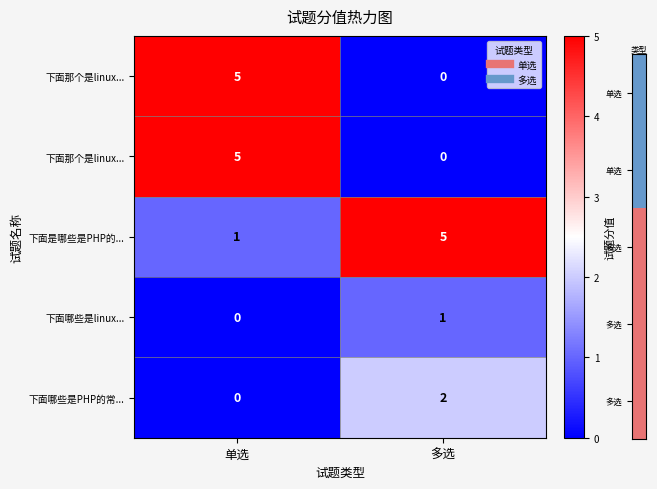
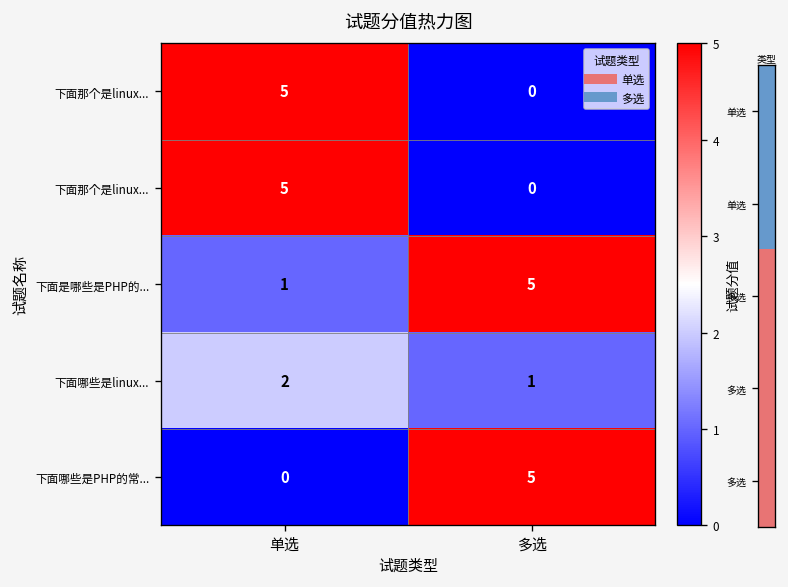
试题分值热力图, 下面哪些是linux..., 单选: 0 -> 2
试题分值热力图, 下面哪些是PHP的常..., 多选: 2 -> 5
